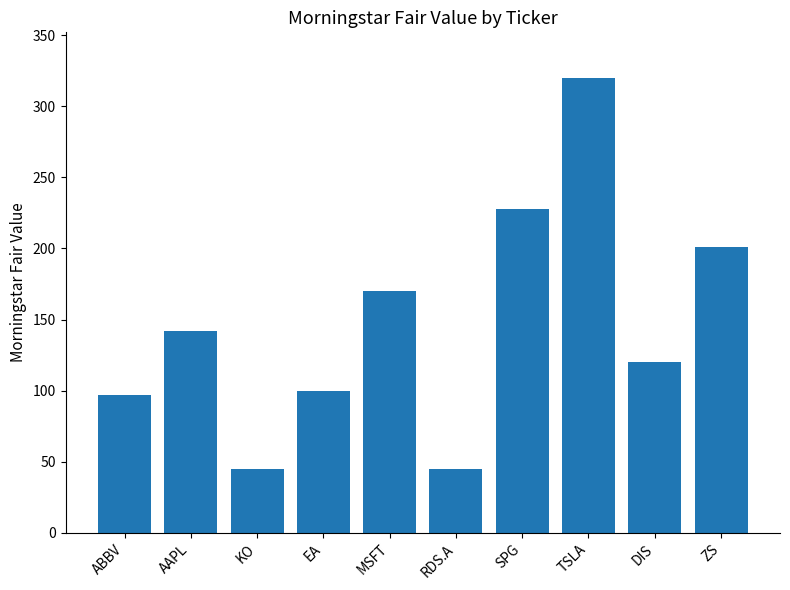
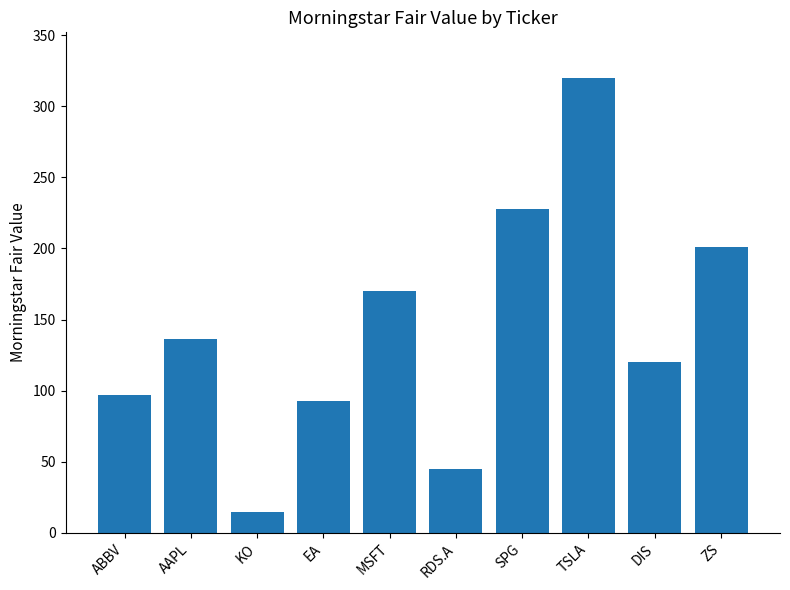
AAPL: 142 -> 136
KO: 45 -> 15
EA: 100 -> 93
